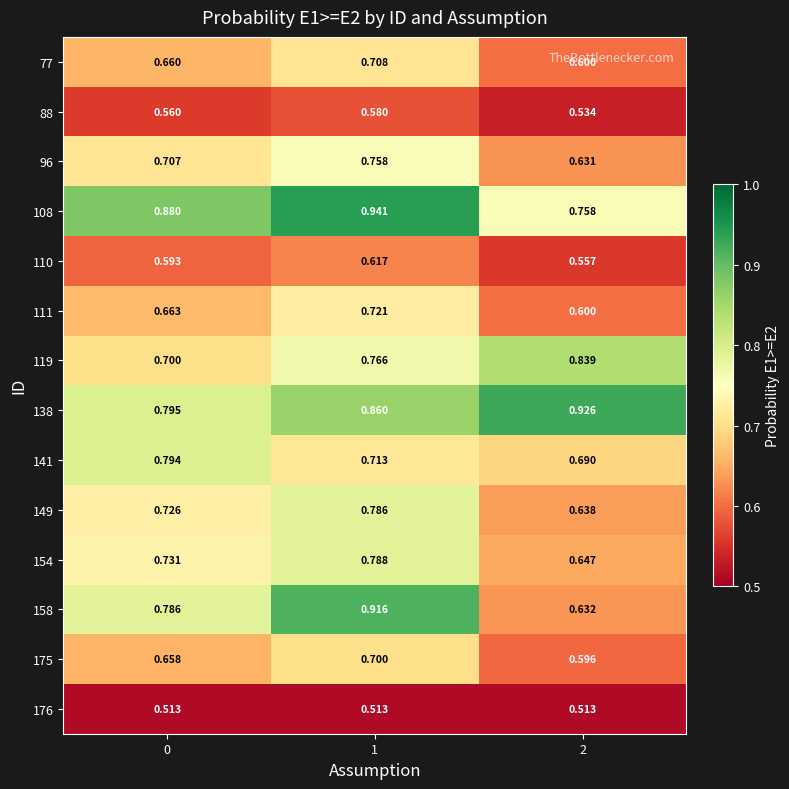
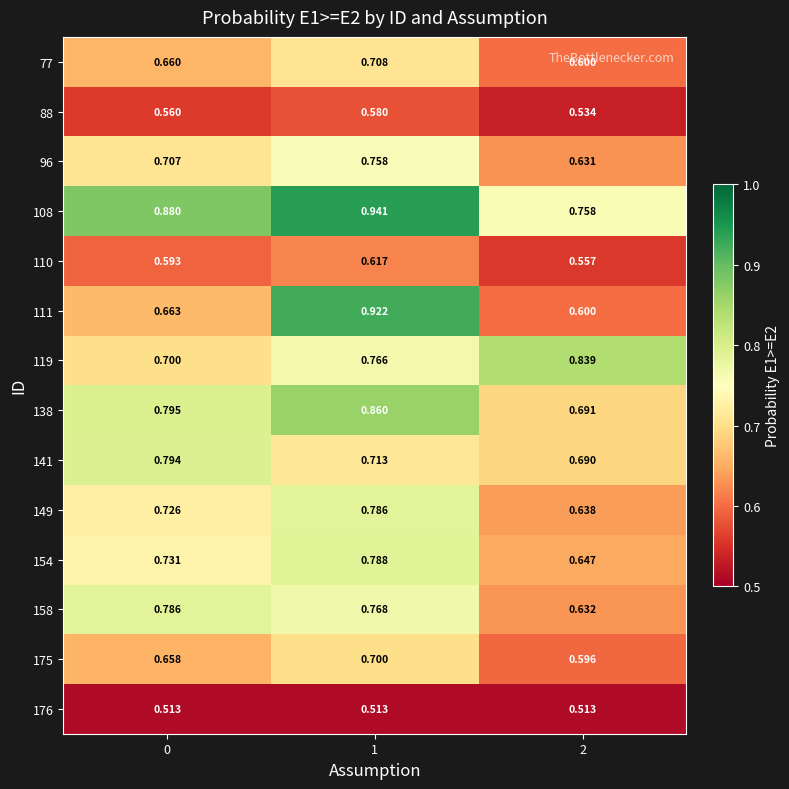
111, 1: 0.721 -> 0.922
138, 2: 0.926 -> 0.691
158, 1: 0.916 -> 0.768
